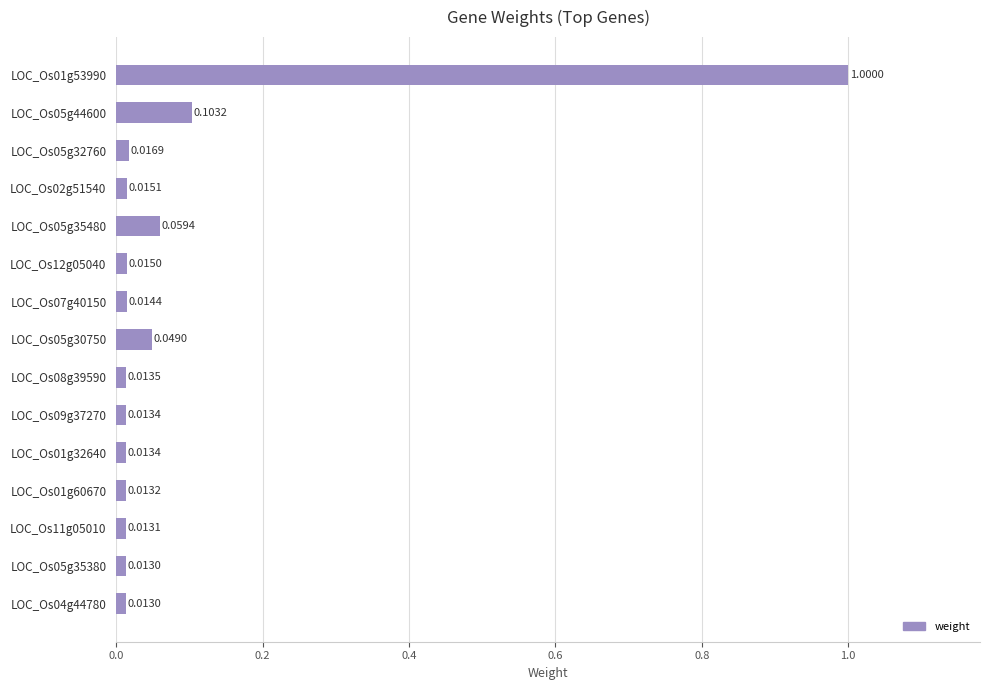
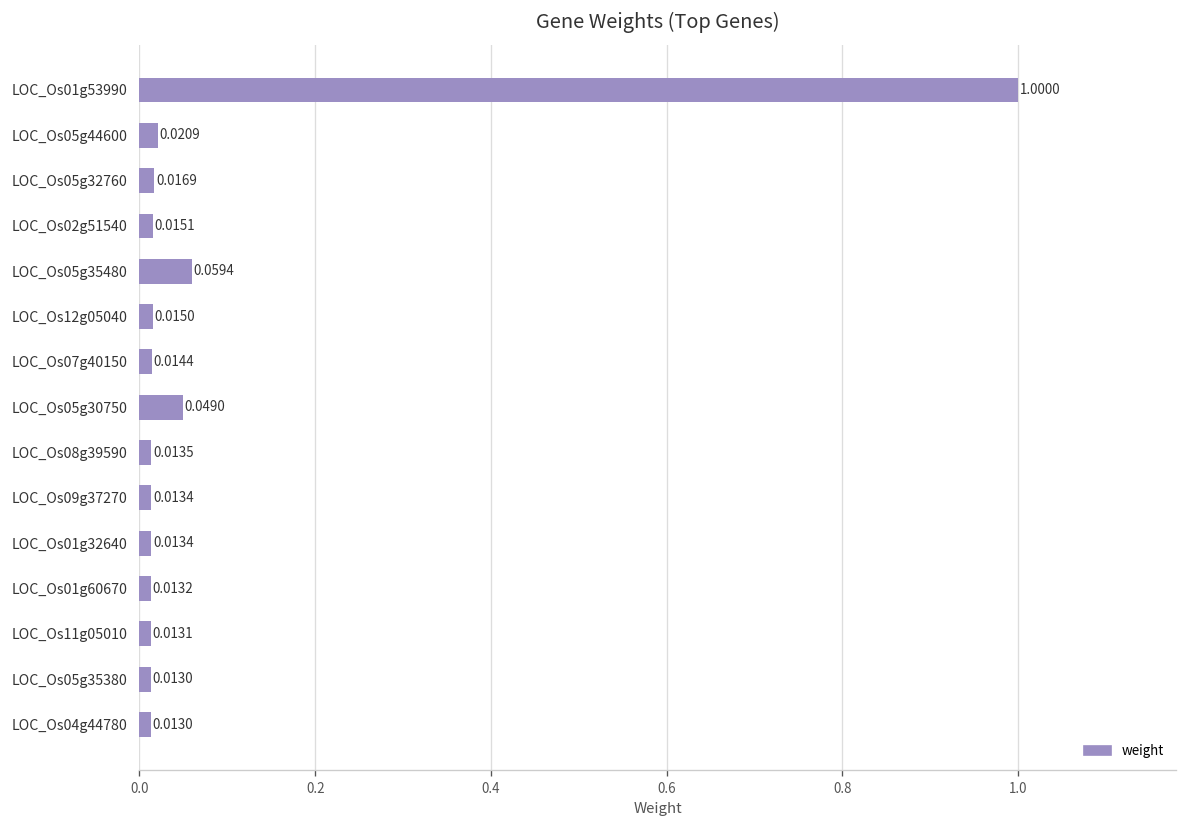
LOC_Os05g44600: 0.1032 -> 0.0209
